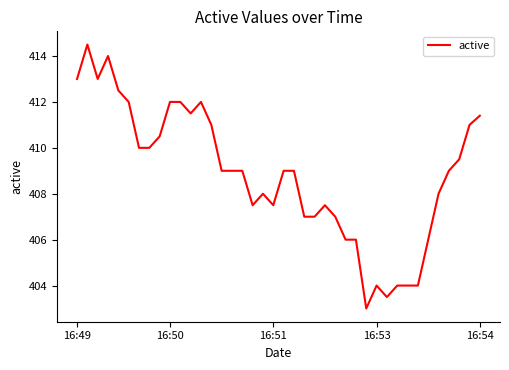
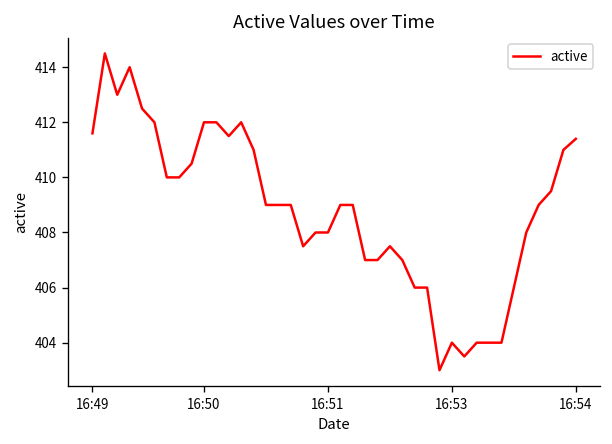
16:49: 413.0 -> 411.6
16:51: 407.5 -> 408.0
